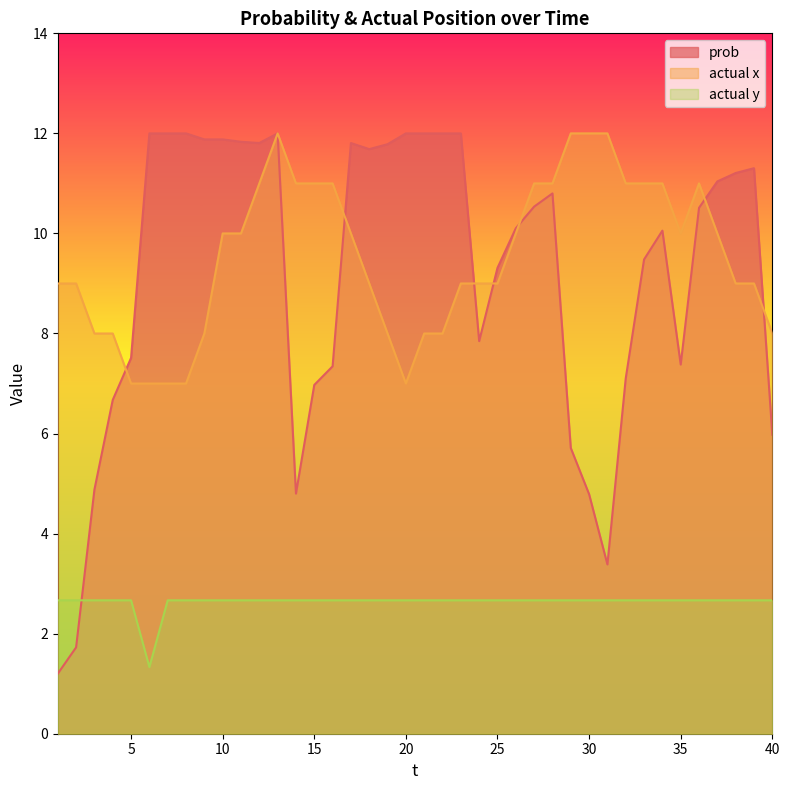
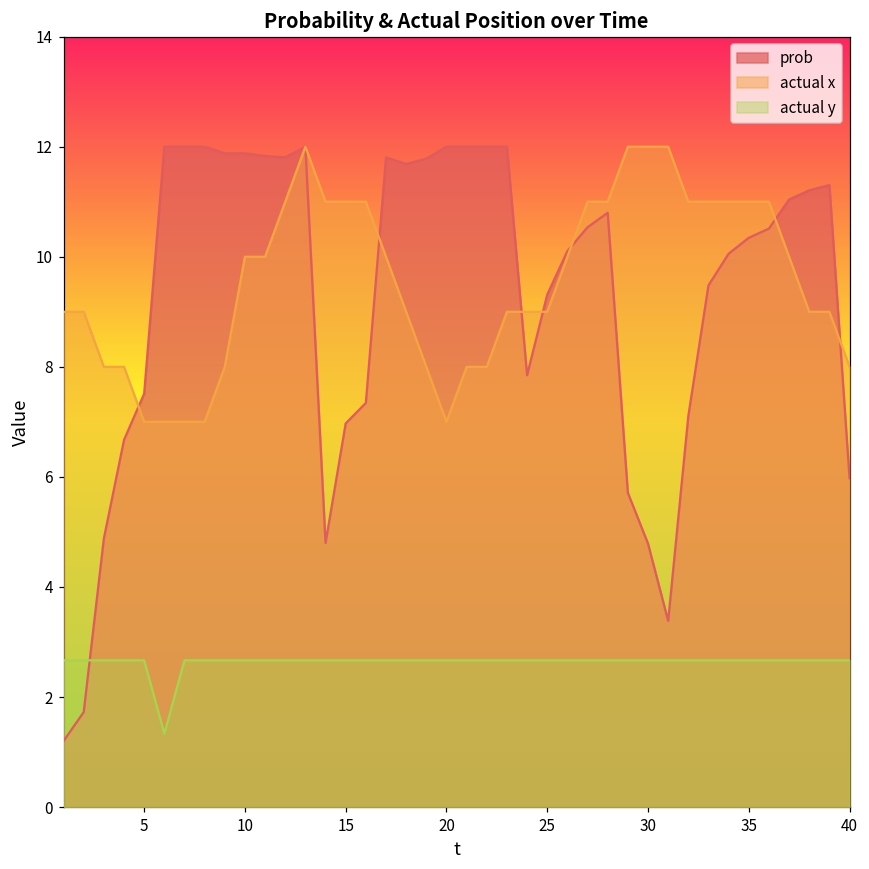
prob, 35: 7.4 -> 10.3
actual x, 35: 10 -> 11
